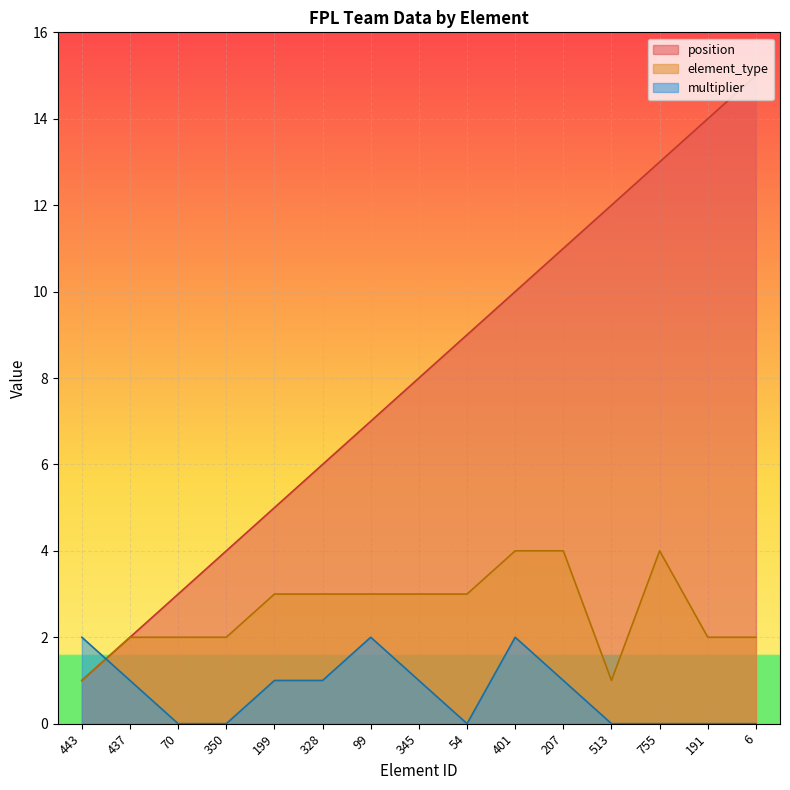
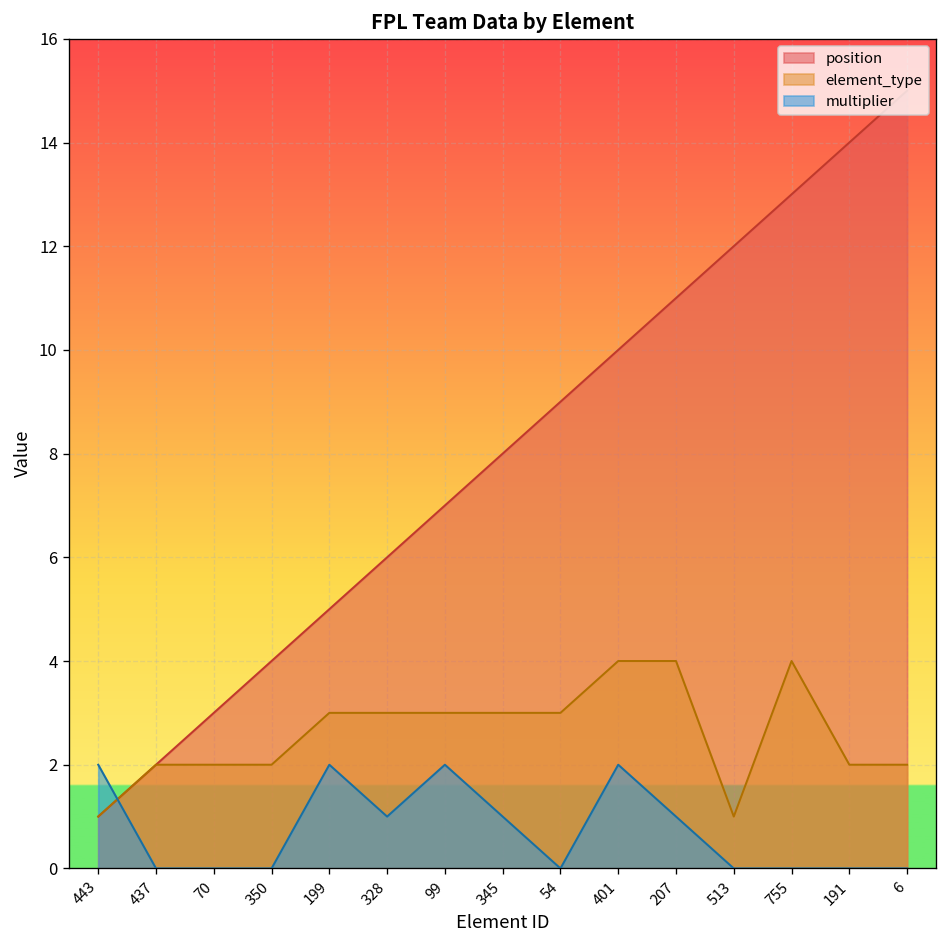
multiplier, 437: 1 -> 0
multiplier, 199: 1 -> 2
